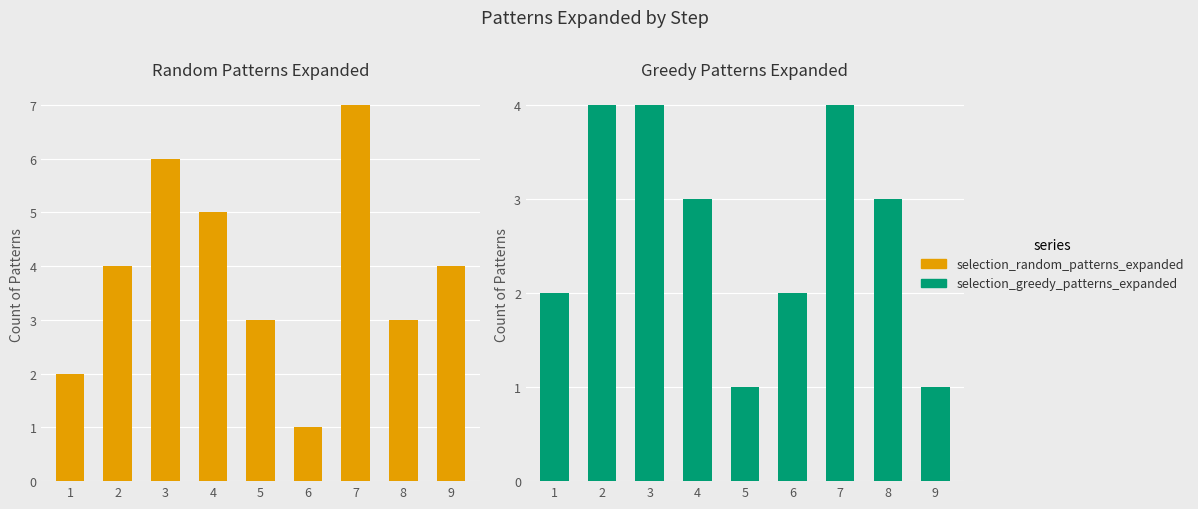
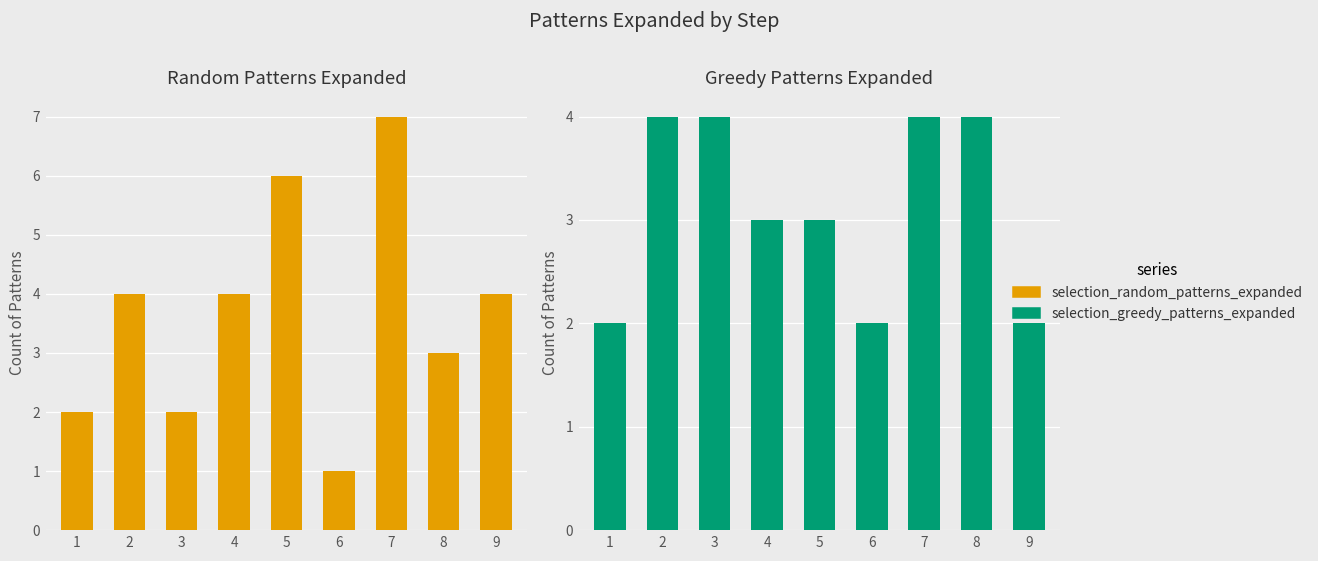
Random Patterns Expanded, 3: 6 -> 2
Random Patterns Expanded, 4: 5 -> 4
Random Patterns Expanded, 5: 3 -> 6
Greedy Patterns Expanded, 5: 1 -> 3
Greedy Patterns Expanded, 8: 3 -> 4
Greedy Patterns Expanded, 9: 1 -> 2
